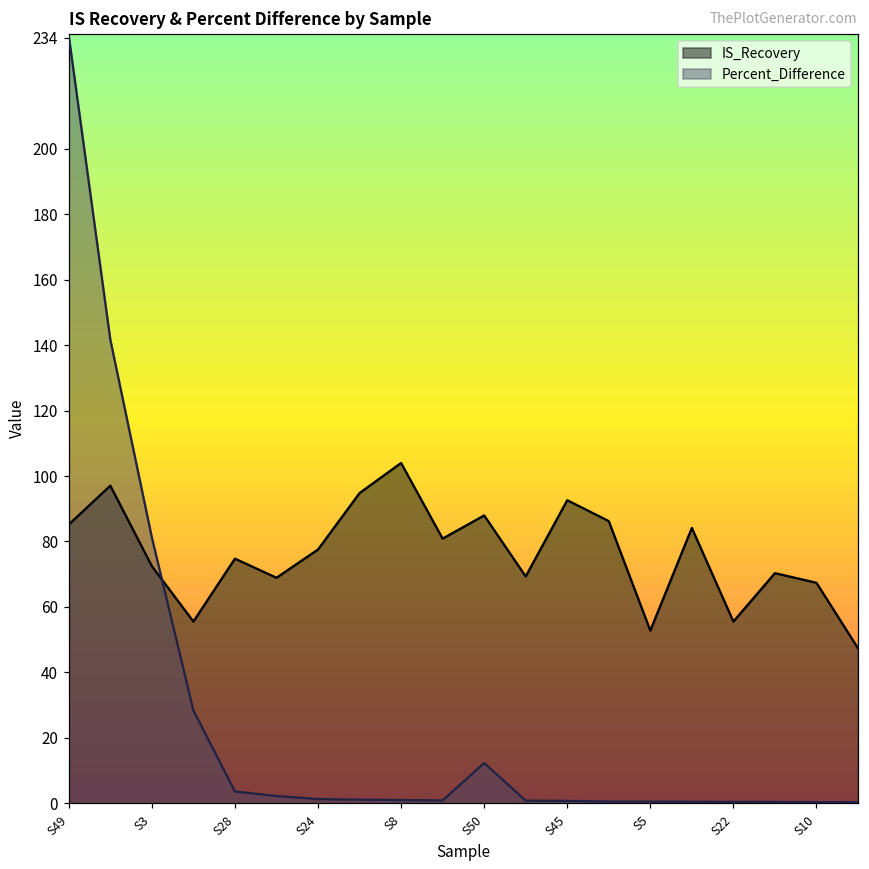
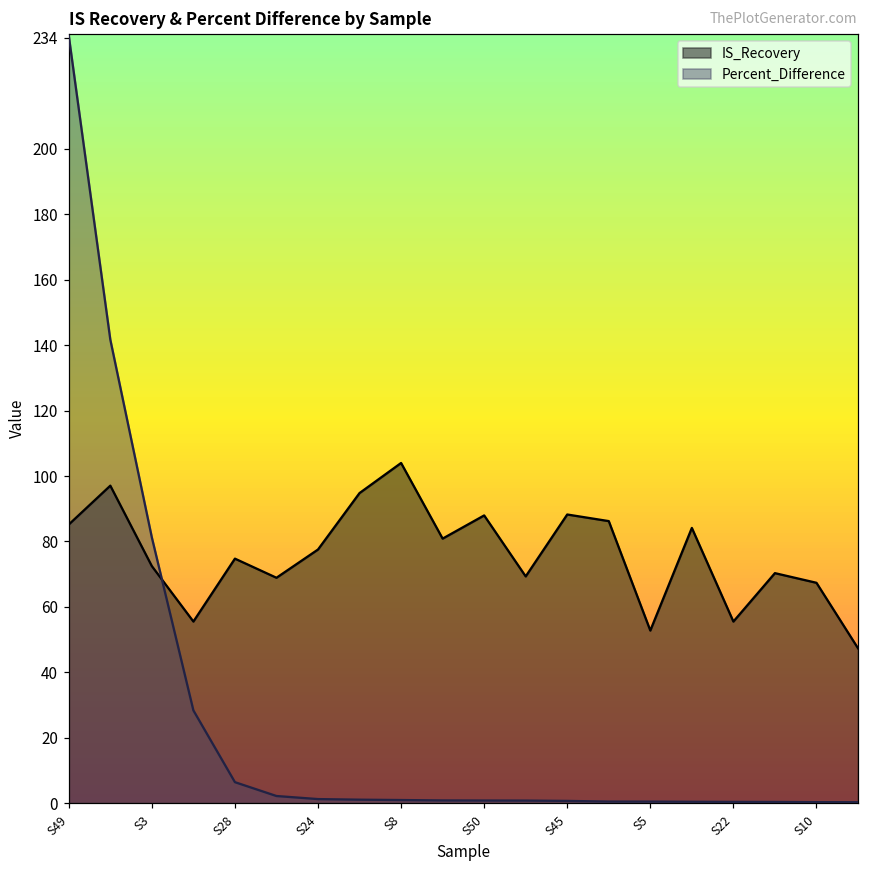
Percent_Difference, S28: 4 -> 6
Percent_Difference, S50: 12 -> 1
IS_Recovery, S45: 93 -> 88
